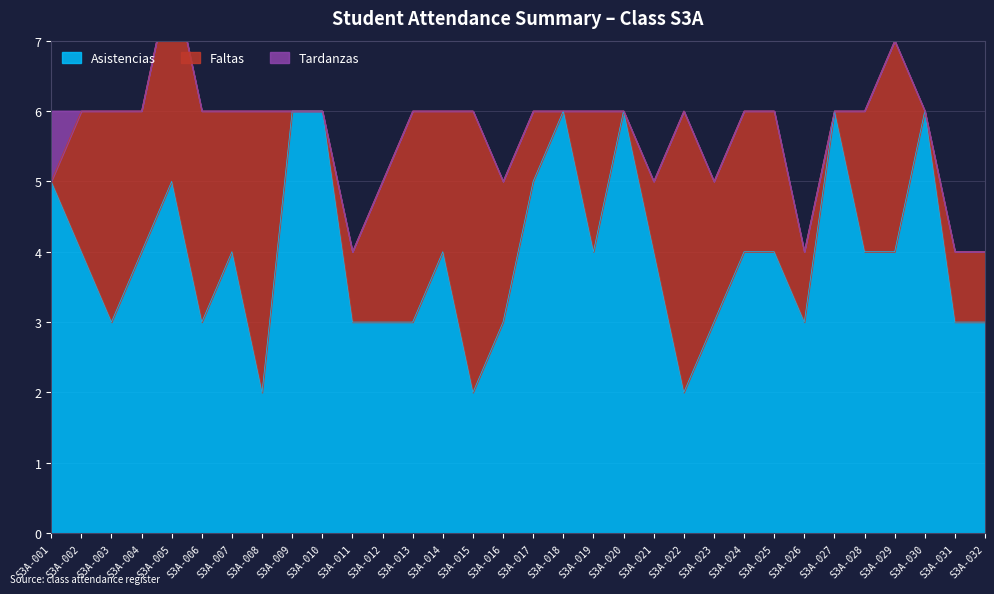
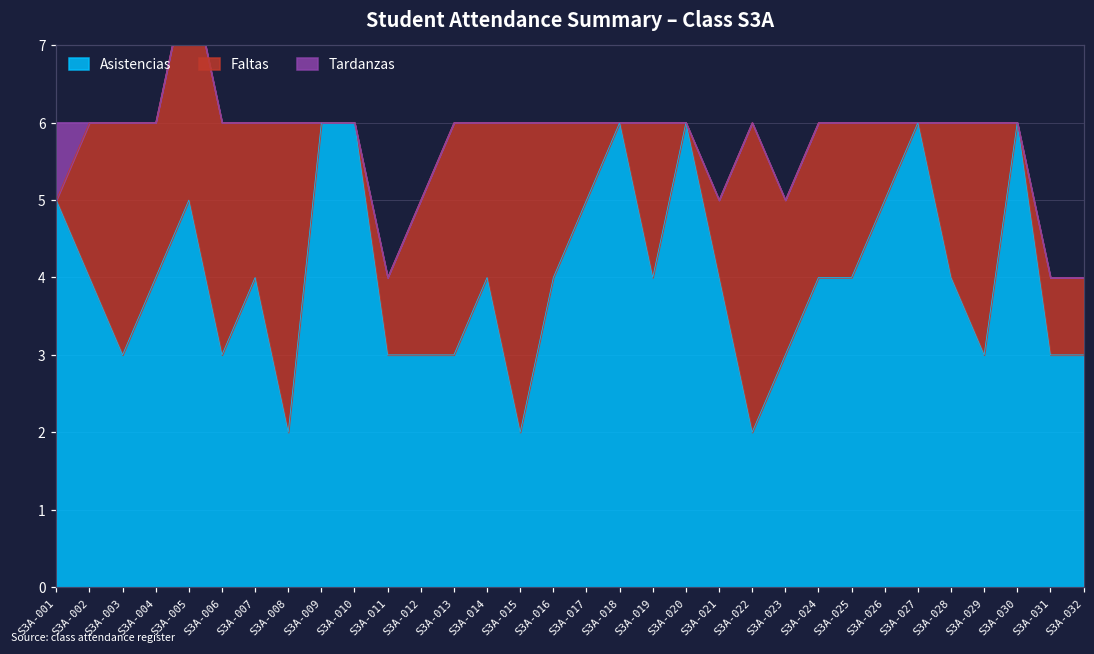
Asistencias, S3A-016: 3 -> 4
Asistencias, S3A-026: 3 -> 5
Asistencias, S3A-029: 4 -> 3
